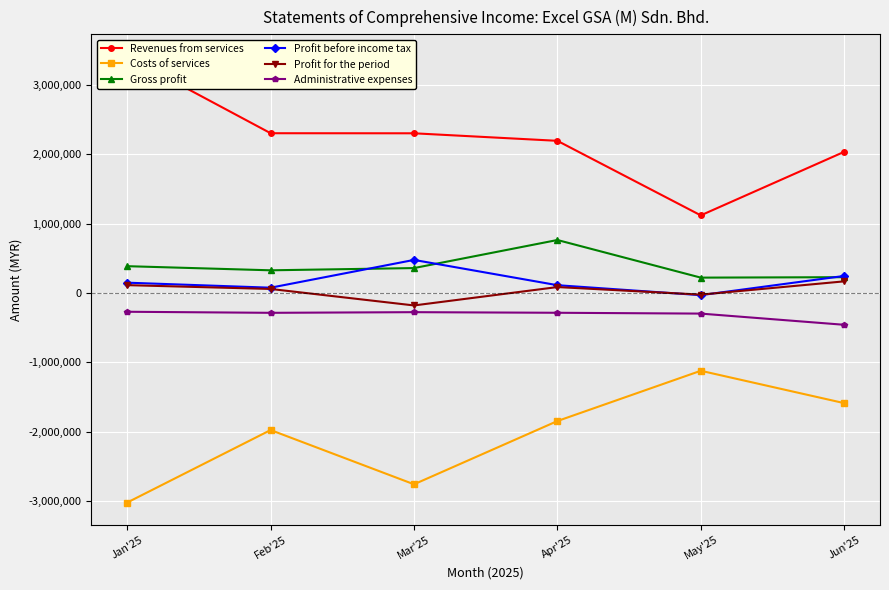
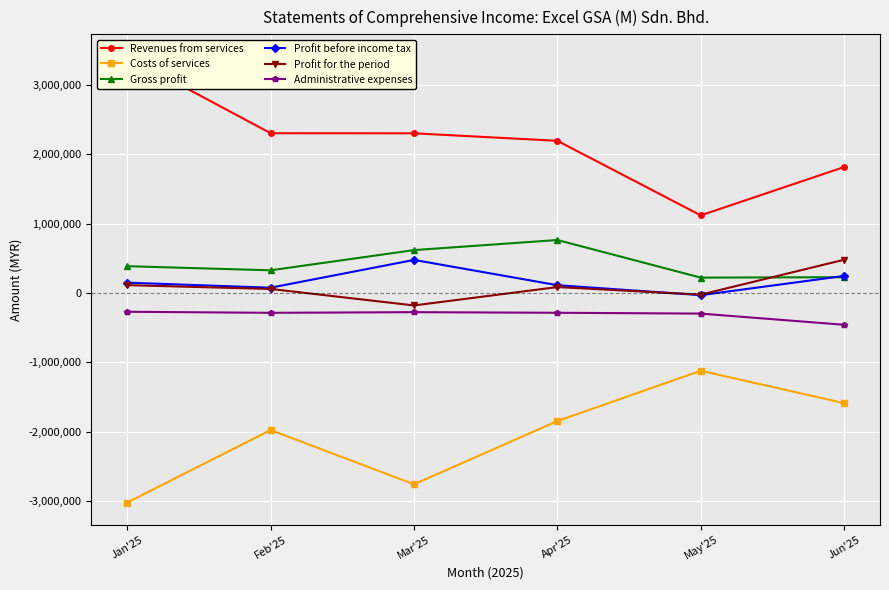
Gross profit, Mar'25: 400,000 -> 600,000
Revenues from services, Jun'25: 2,000,000 -> 1,800,000
Profit for the period, Jun'25: 200,000 -> 500,000
